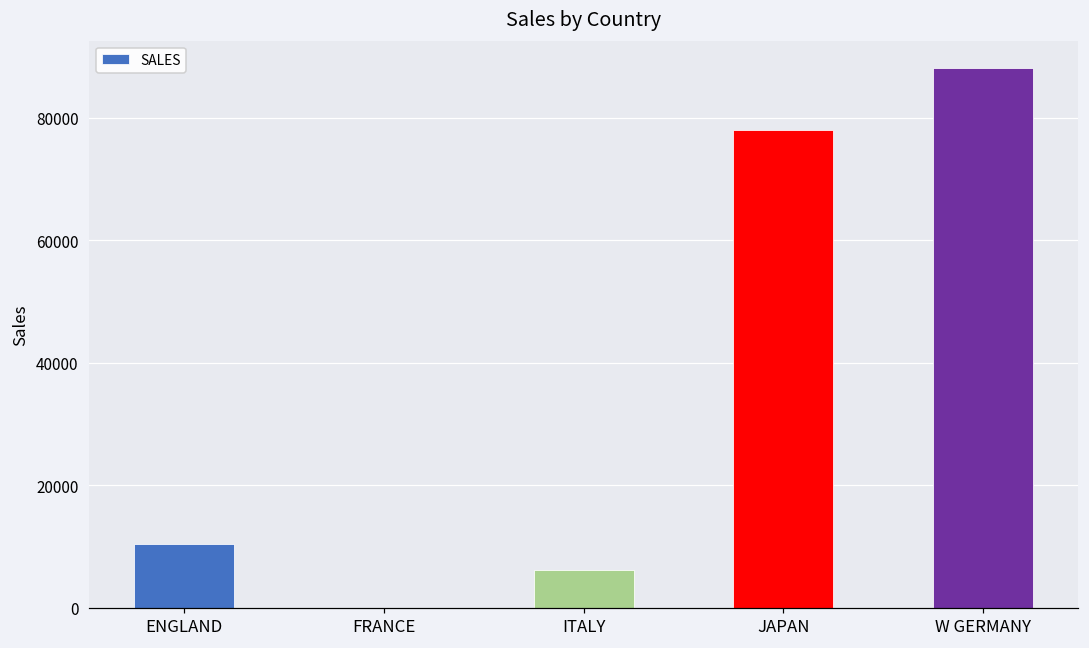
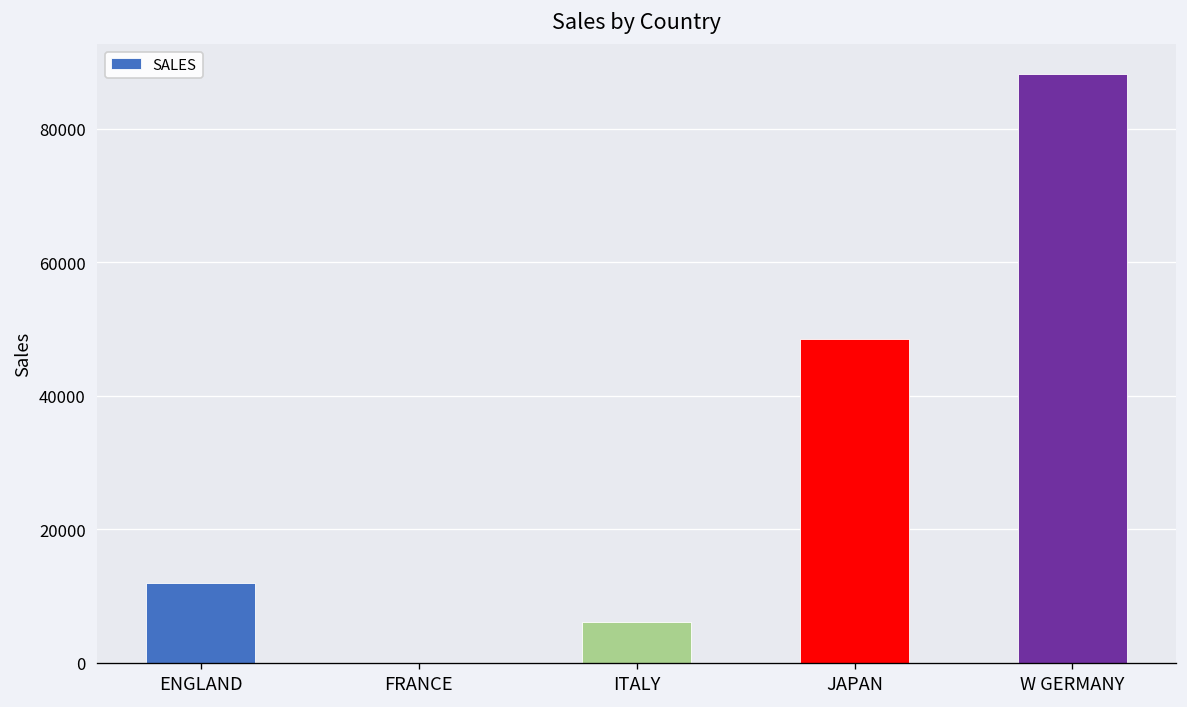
ENGLAND: 10000 -> 12000
JAPAN: 78000 -> 49000
